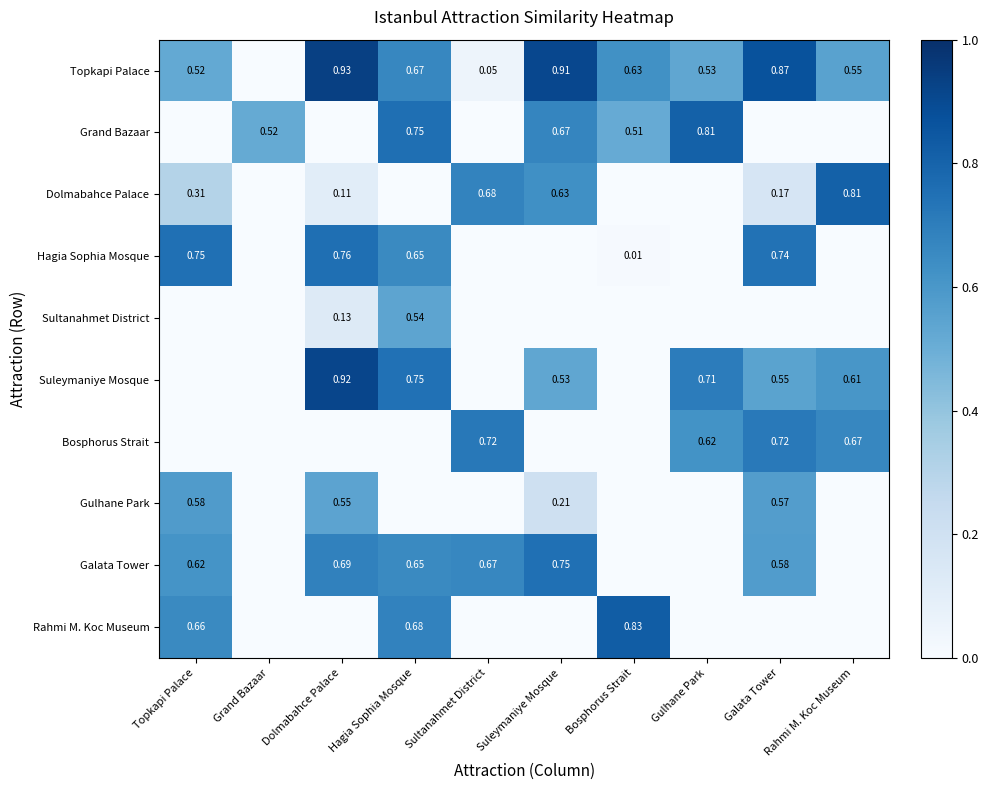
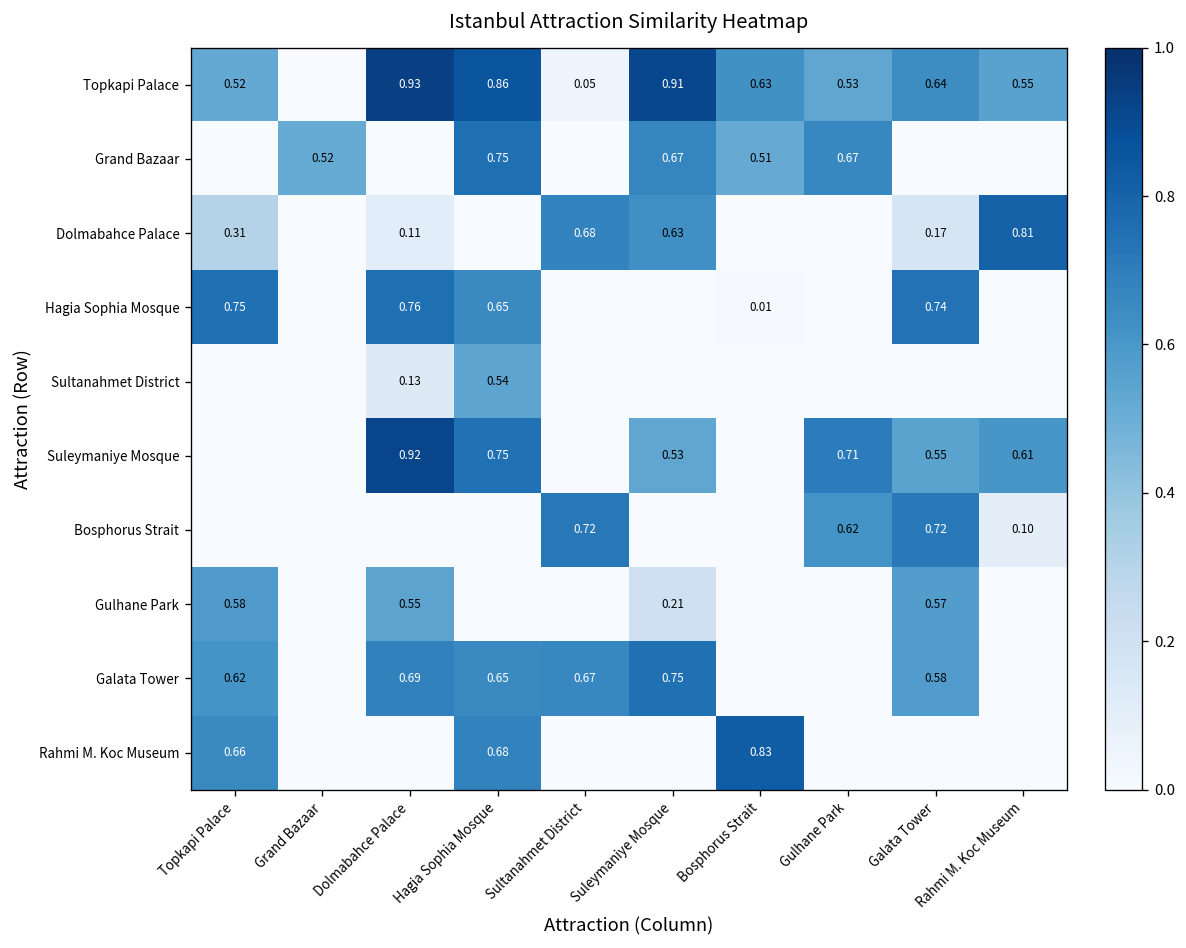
Topkapi Palace, Hagia Sophia Mosque: 0.67 -> 0.86
Topkapi Palace, Galata Tower: 0.87 -> 0.64
Grand Bazaar, Gulhane Park: 0.81 -> 0.67
Bosphorus Strait, Rahmi M. Koc Museum: 0.67 -> 0.10
